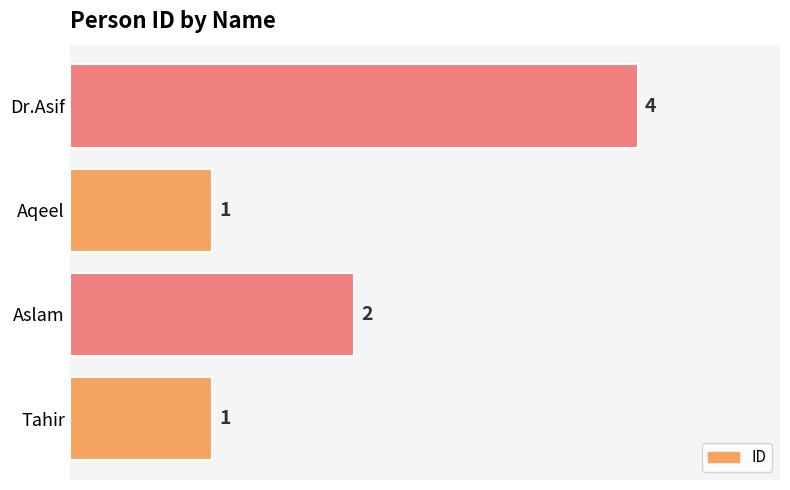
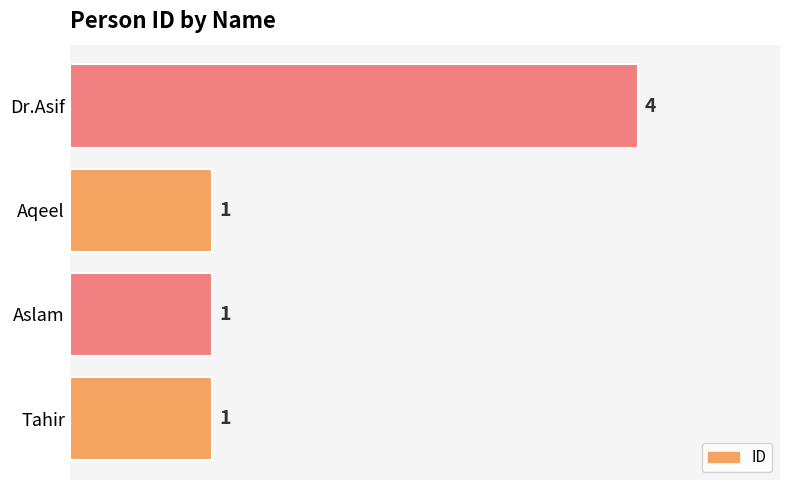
Aslam: 2 -> 1
